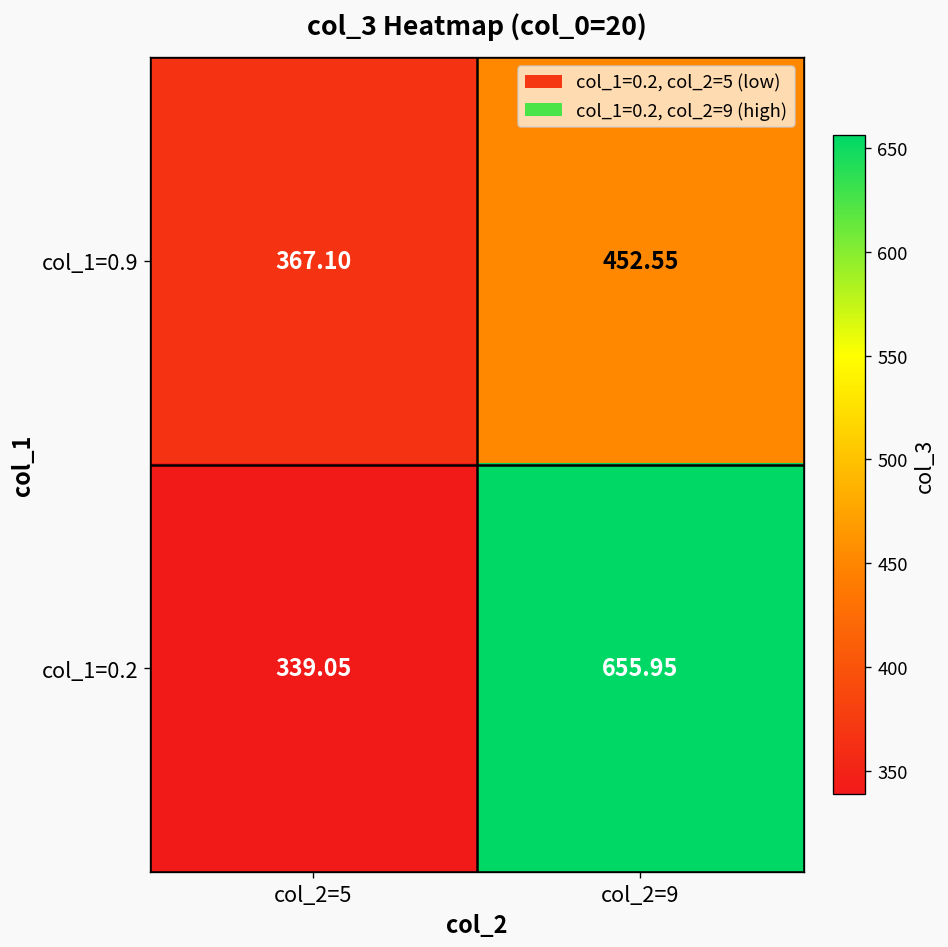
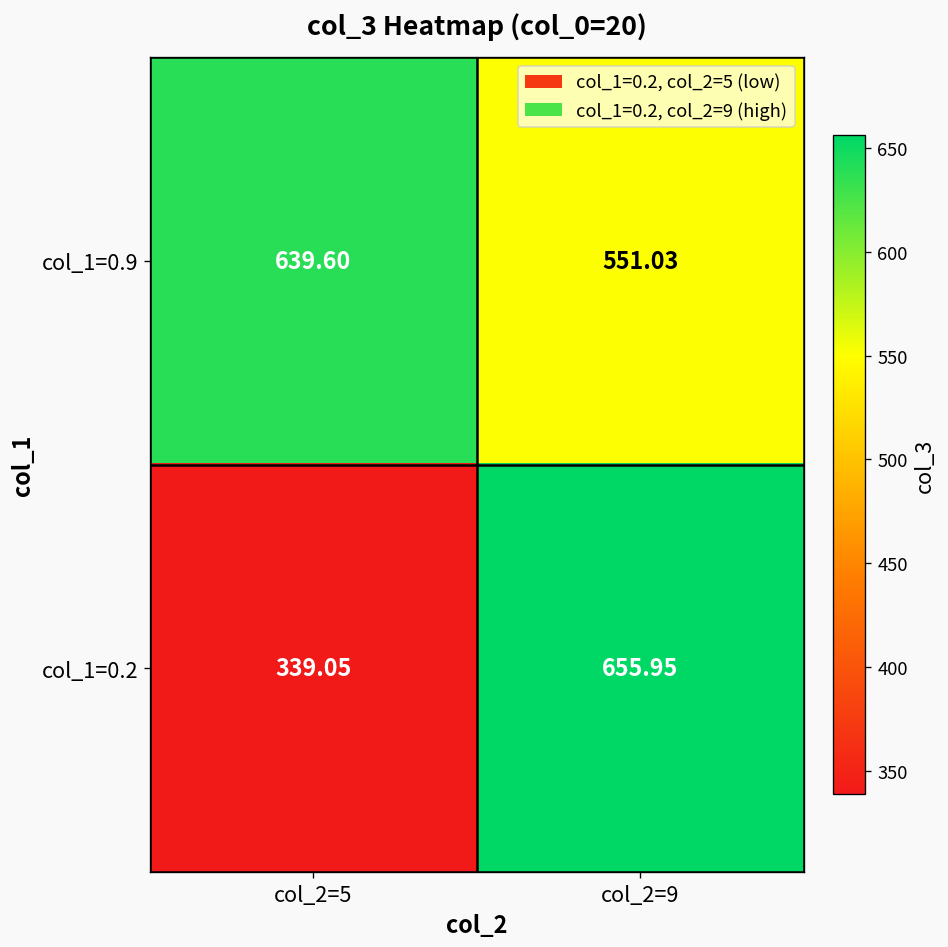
col_1=0.9, col_2=5: 367.10 -> 639.60
col_1=0.9, col_2=9: 452.55 -> 551.03
